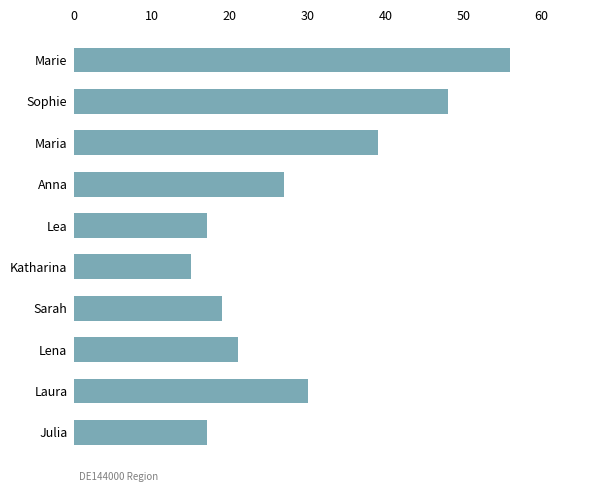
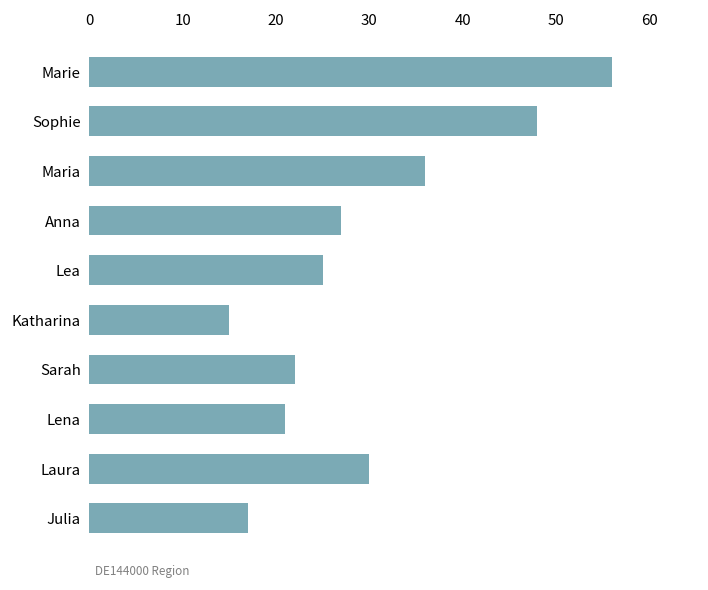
Maria: 39 -> 36
Lea: 17 -> 25
Sarah: 19 -> 22
